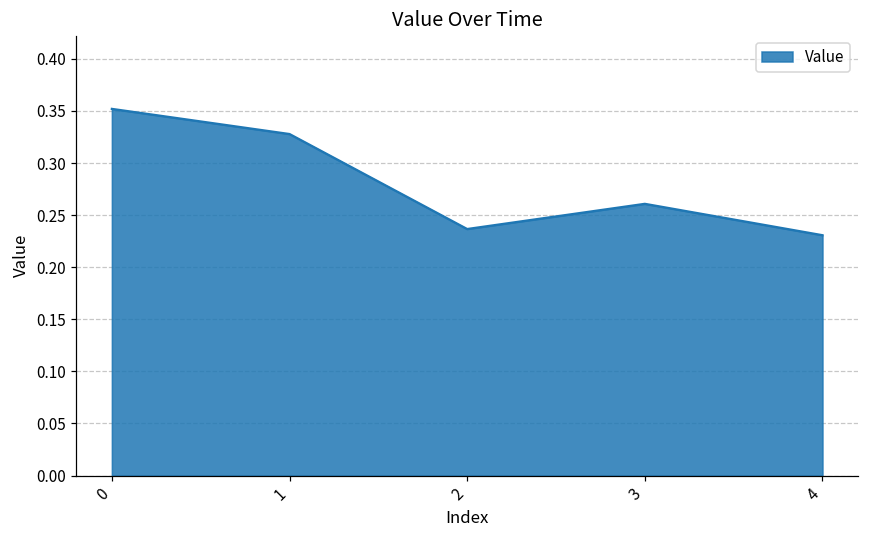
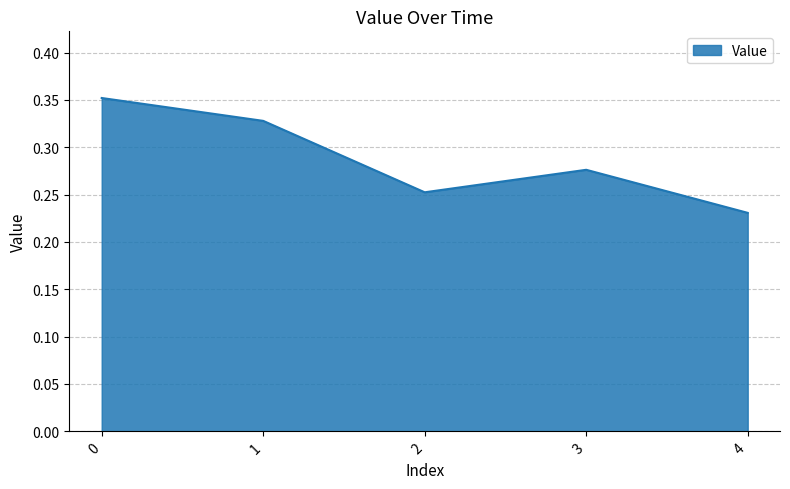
2: 0.24 -> 0.25
3: 0.26 -> 0.28
